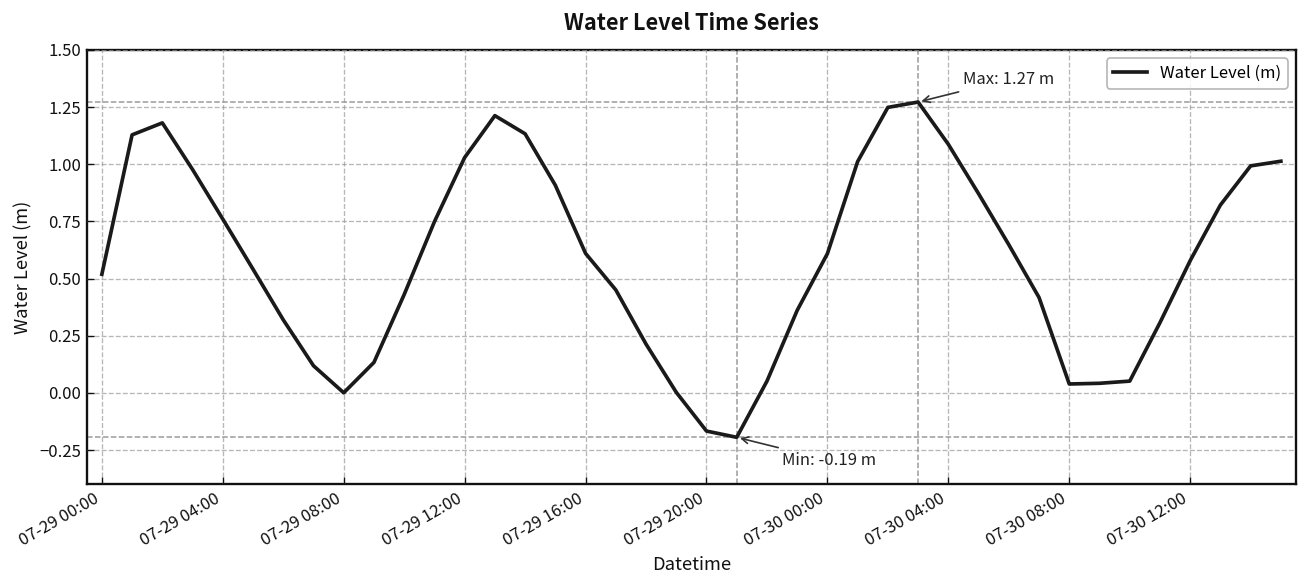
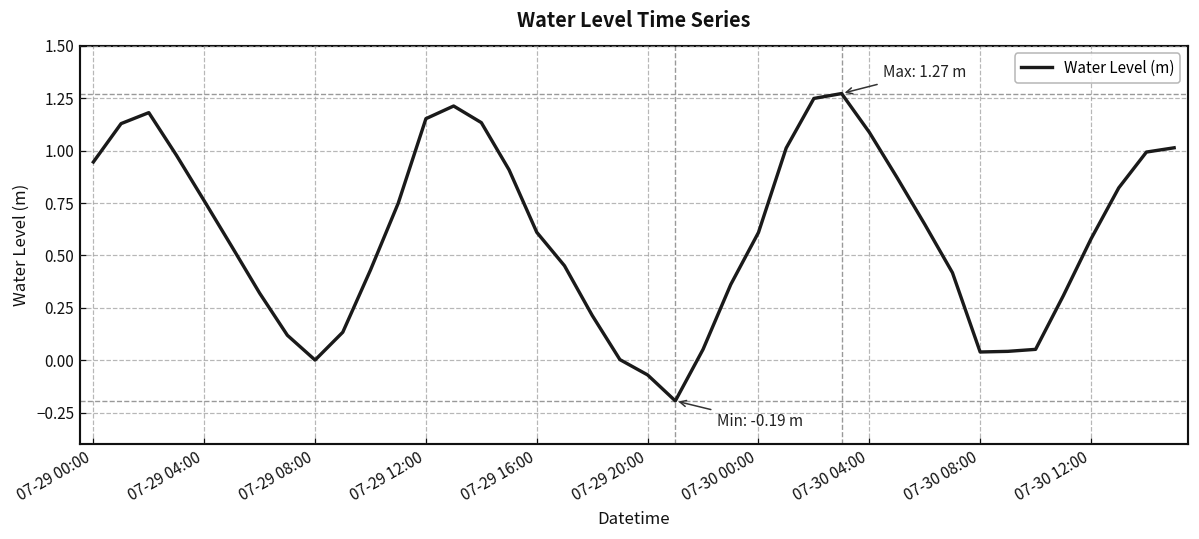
07-29 00:00: 0.52 -> 0.95
07-29 12:00: 1.03 -> 1.15
07-29 20:00: -0.17 -> -0.07
